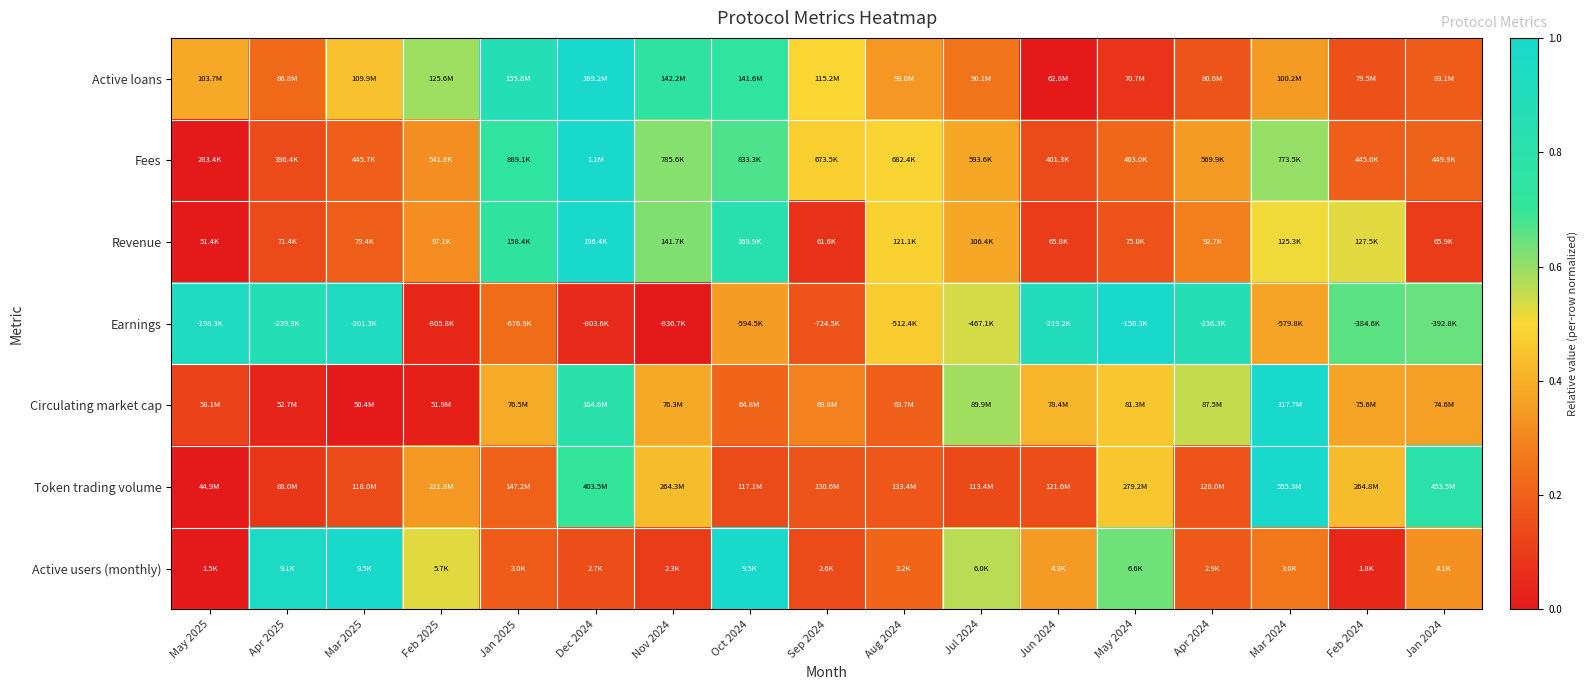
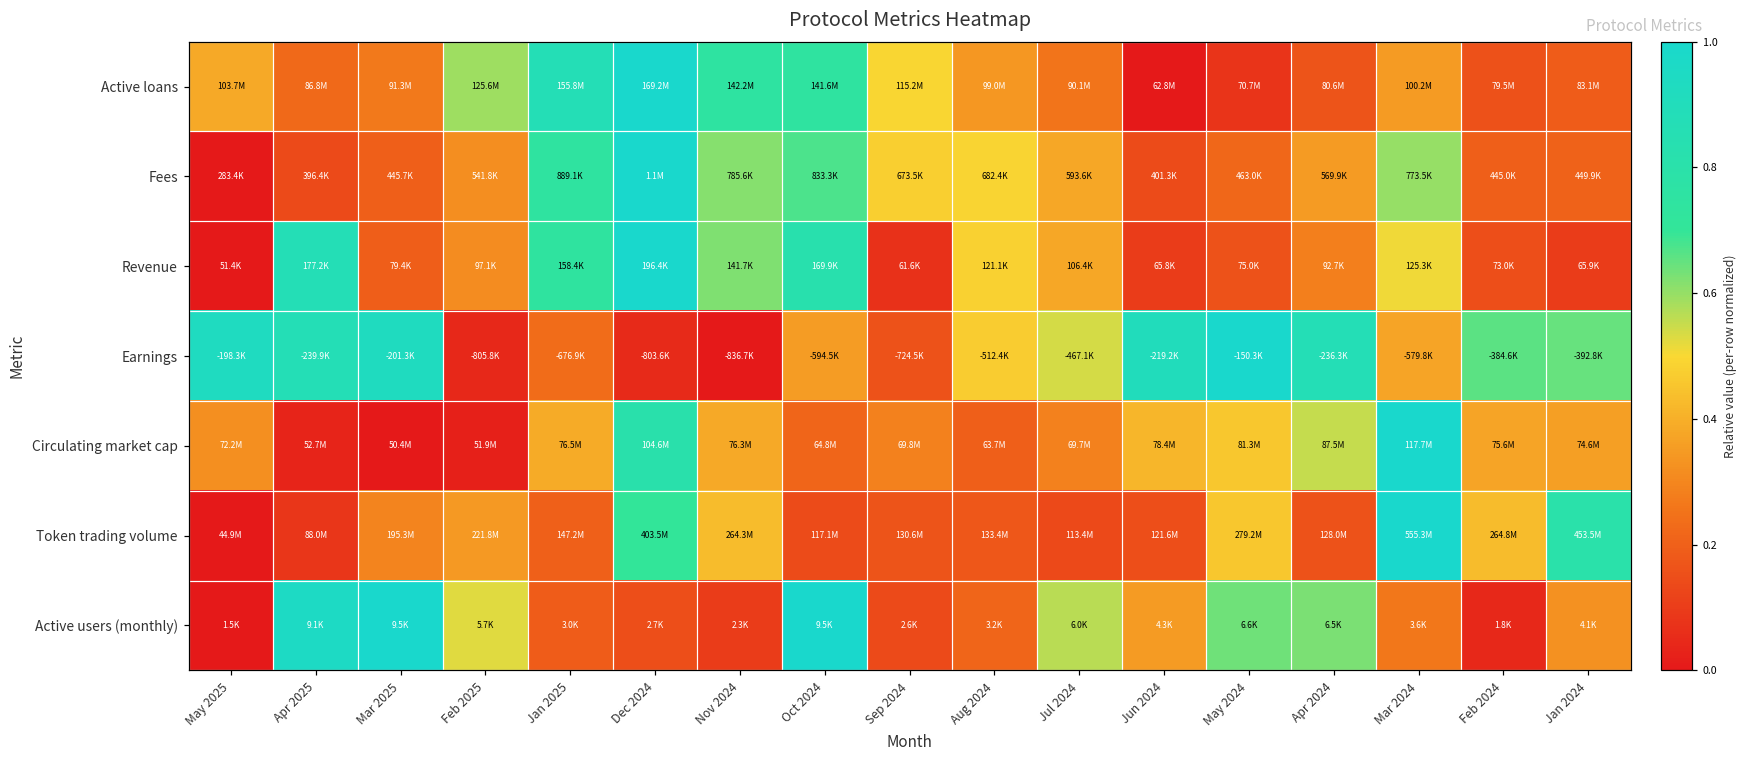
Active loans, Mar 2025: 109.9M -> 91.3M
Revenue, Apr 2025: 71.4K -> 177.2K
Revenue, Feb 2024: 127.5K -> 73.0K
Circulating market cap, May 2025: 58.1M -> 72.2M
Circulating market cap, Jul 2024: 89.9M -> 69.7M
Token trading volume, Mar 2025: 118.0M -> 195.3M
Active users (monthly), Apr 2024: 2.9K -> 6.5K
